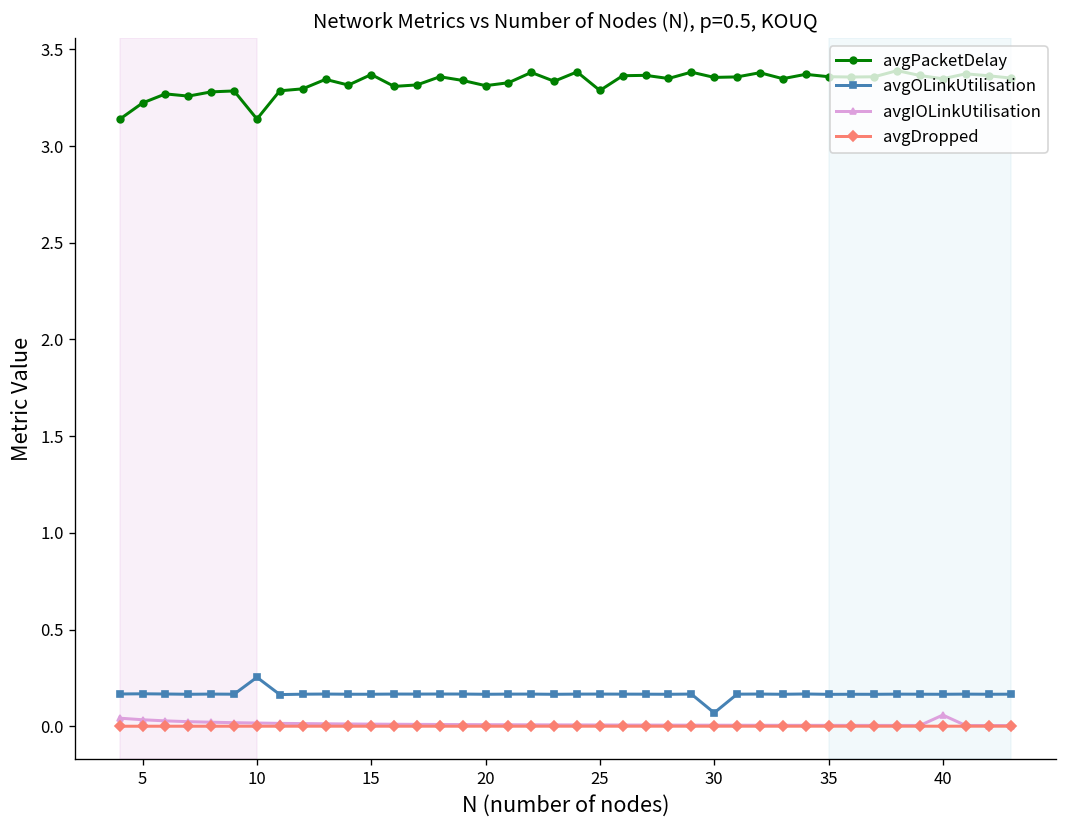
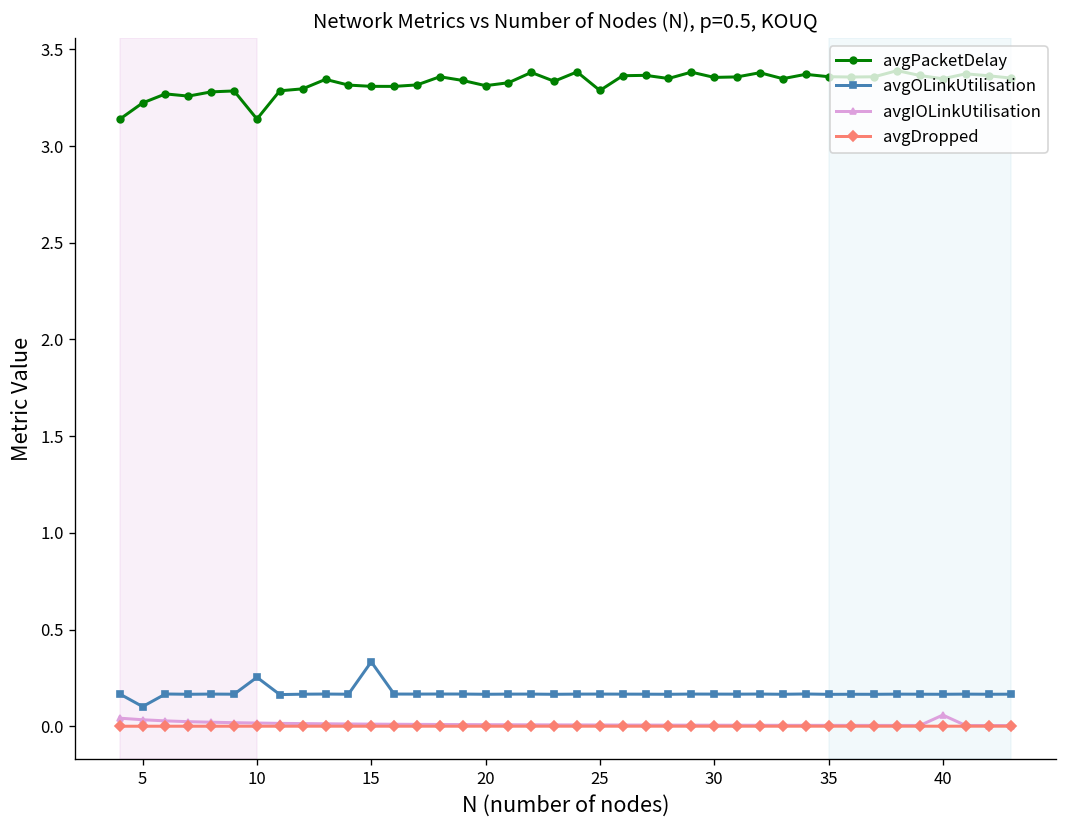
avgOLinkUtilisation, 5: 0.17 -> 0.10
avgPacketDelay, 15: 3.37 -> 3.31
avgOLinkUtilisation, 15: 0.17 -> 0.33
avgOLinkUtilisation, 30: 0.07 -> 0.17
